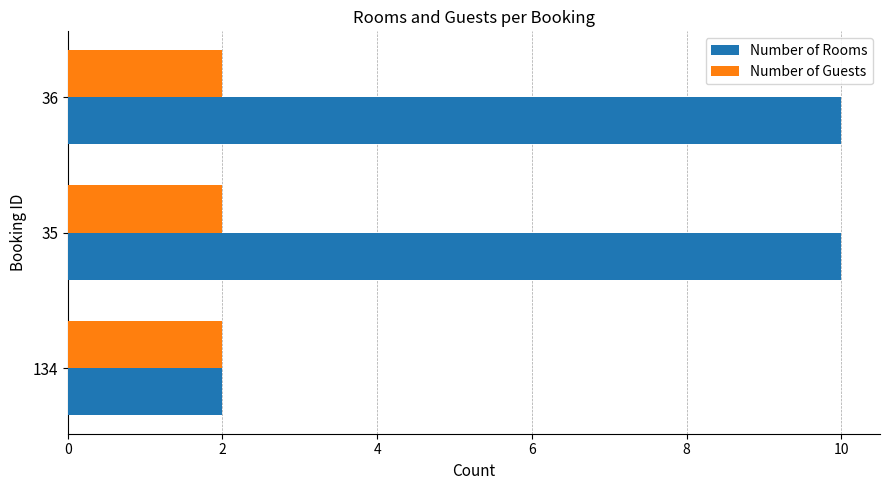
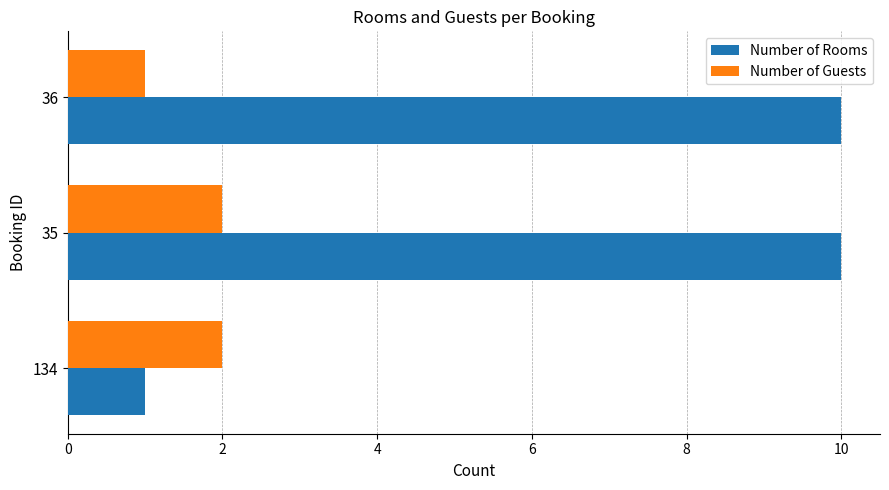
Number of Guests, 36: 2 -> 1
Number of Rooms, 134: 2 -> 1
